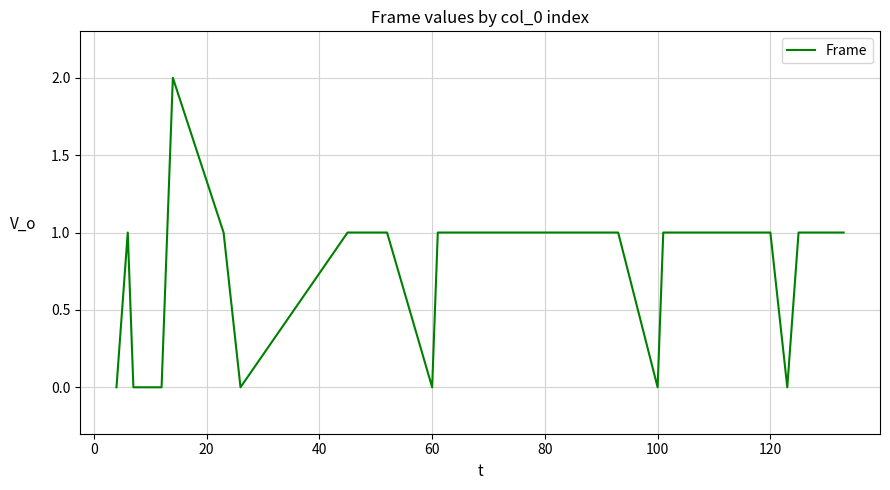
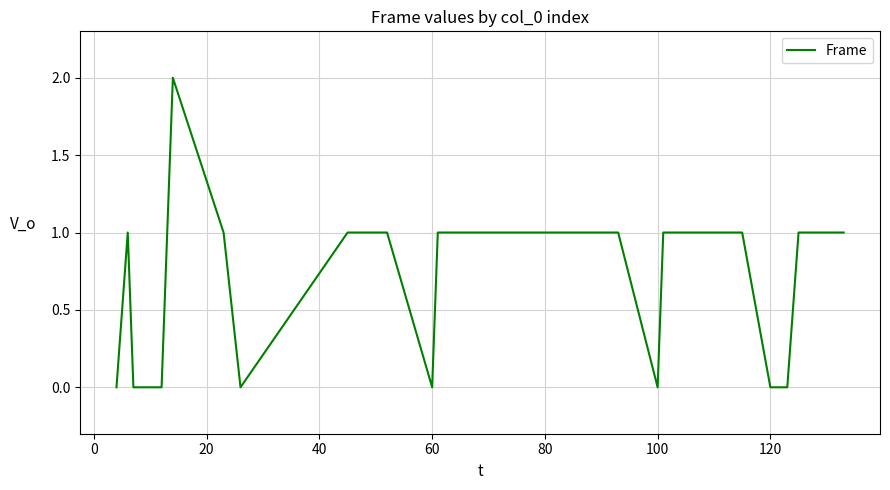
120: 1 -> 0
